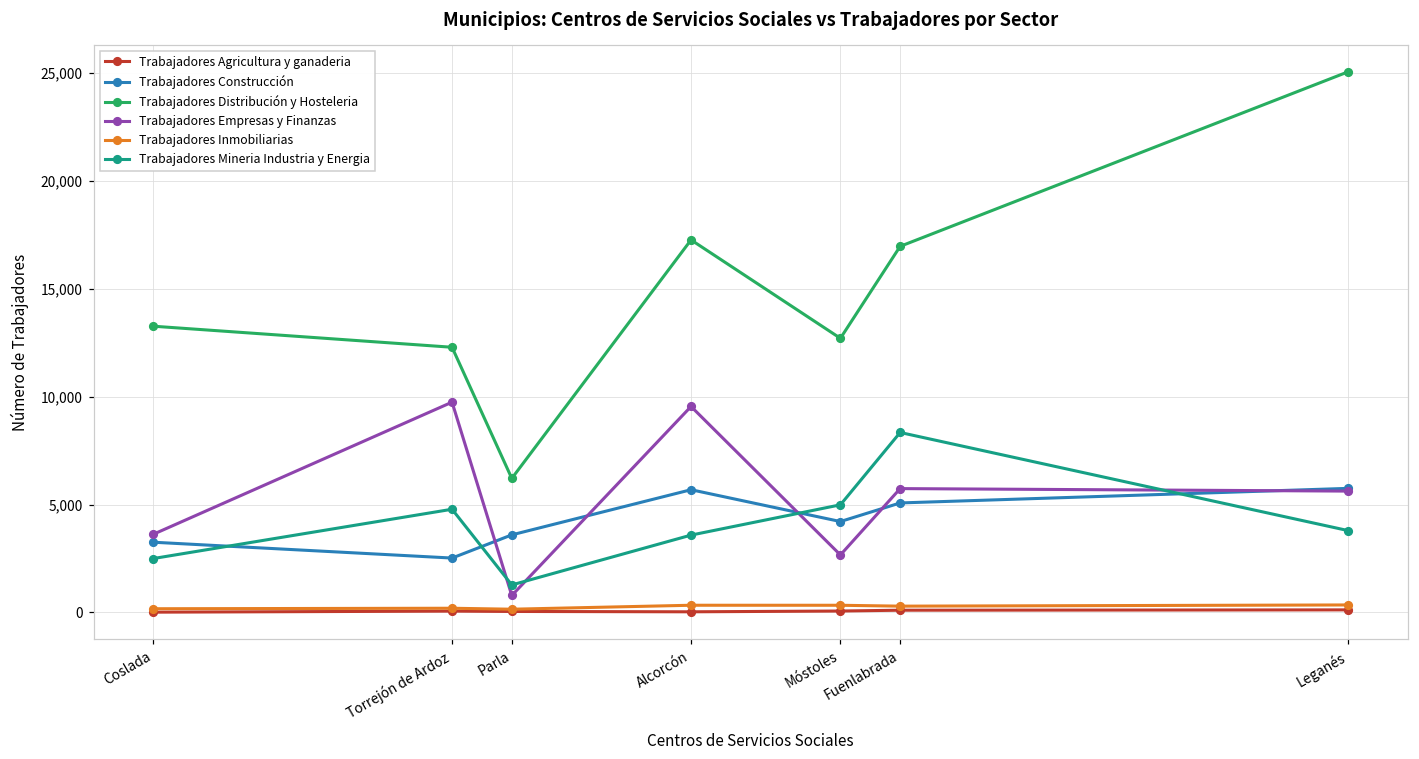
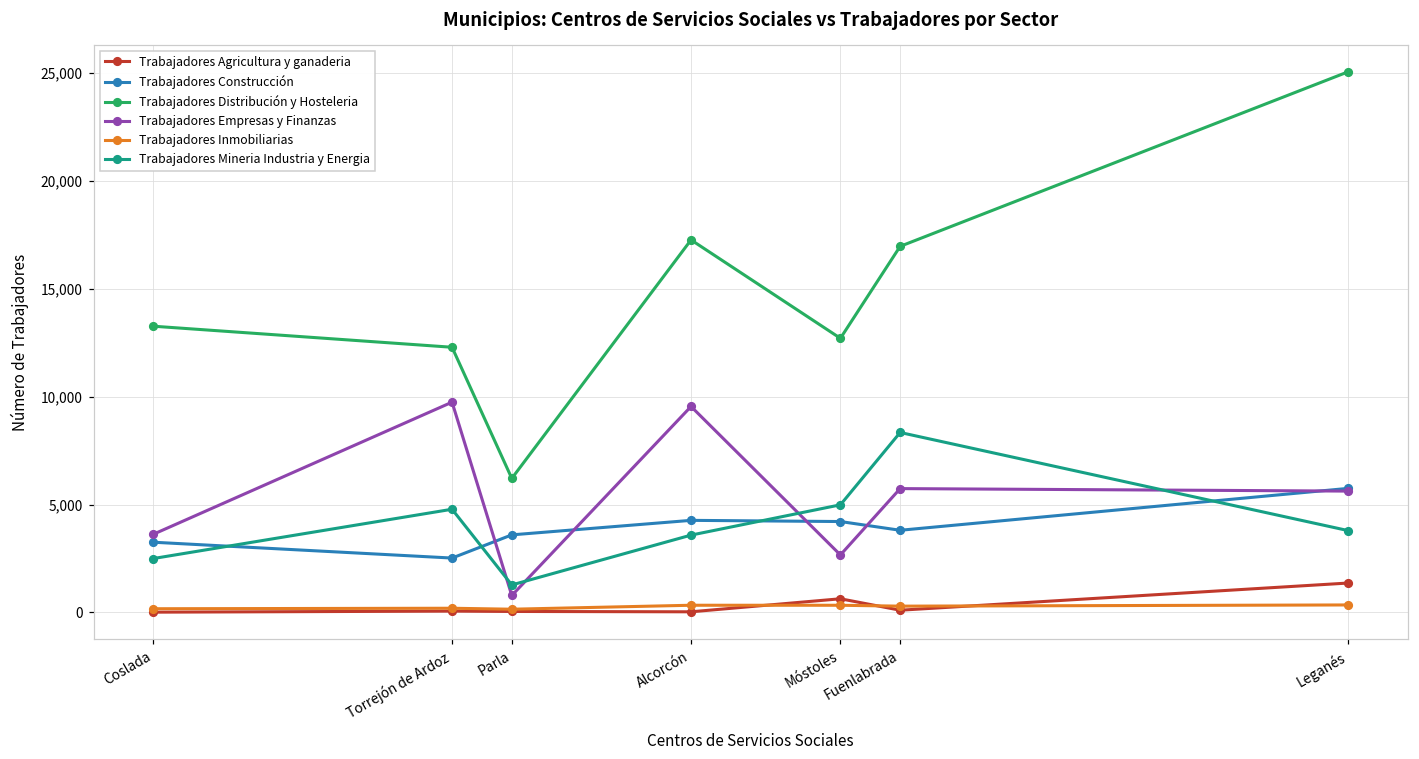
Trabajadores Construcción, Alcorcón: 5,700 -> 4,300
Trabajadores Agricultura y ganaderia, Móstoles: 100 -> 600
Trabajadores Construcción, Fuenlabrada: 5,100 -> 3,800
Trabajadores Agricultura y ganaderia, Leganés: 100 -> 1,400
